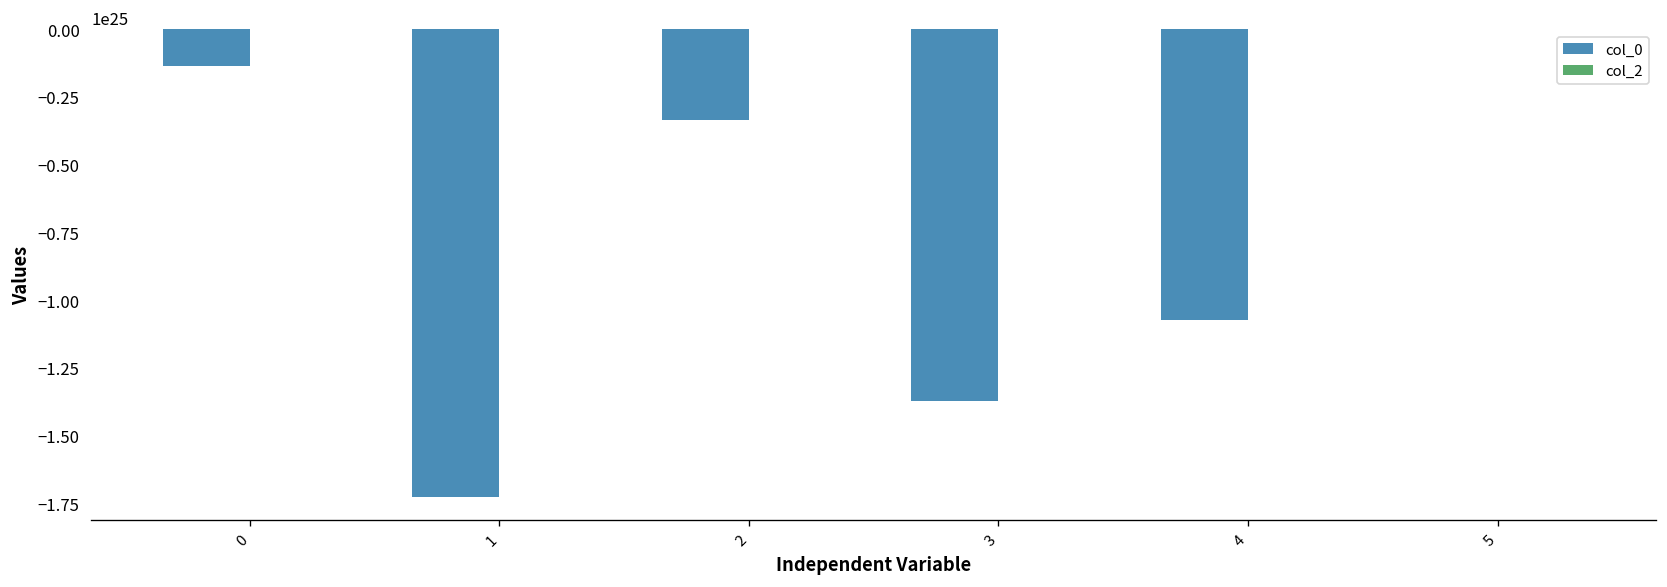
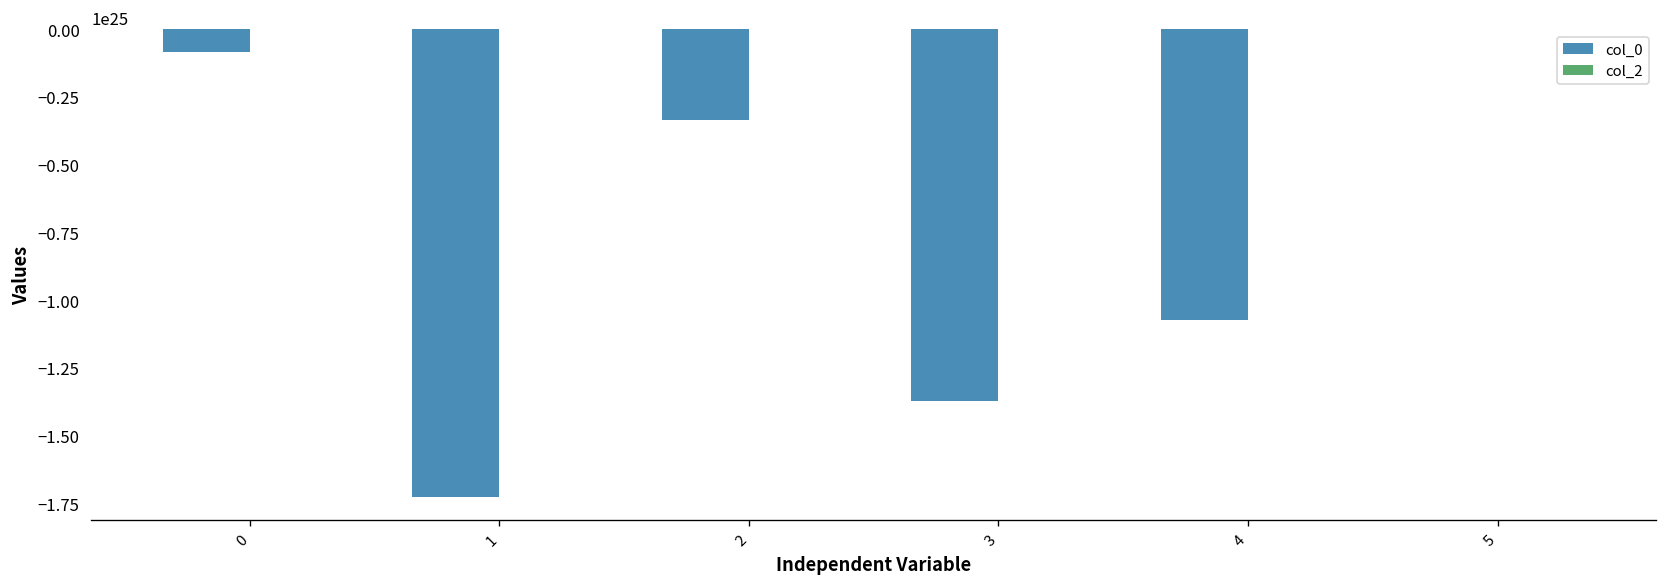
col_0, 0: -1400000000000000000000000 -> -800000000000000000000000
